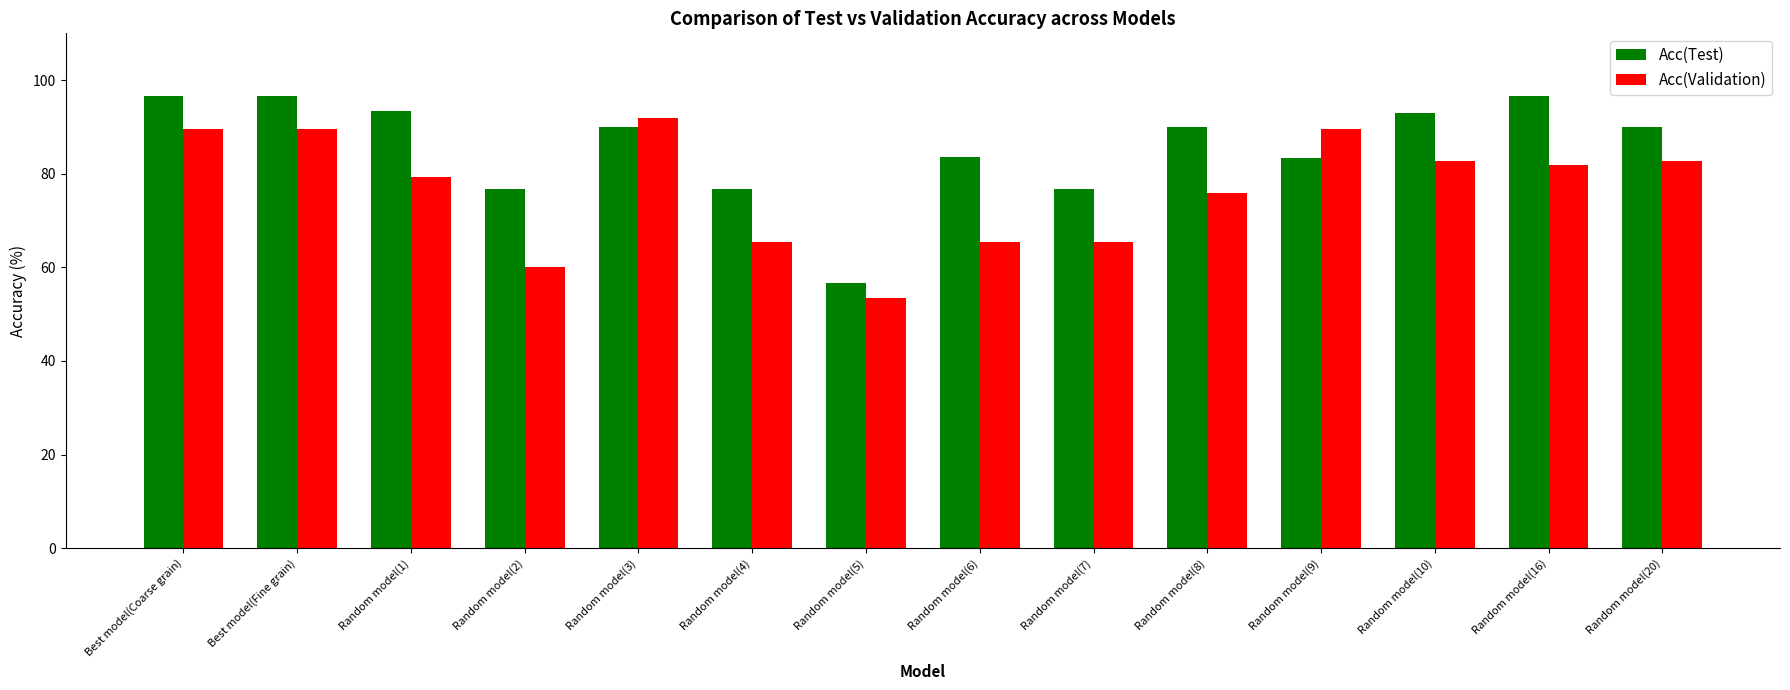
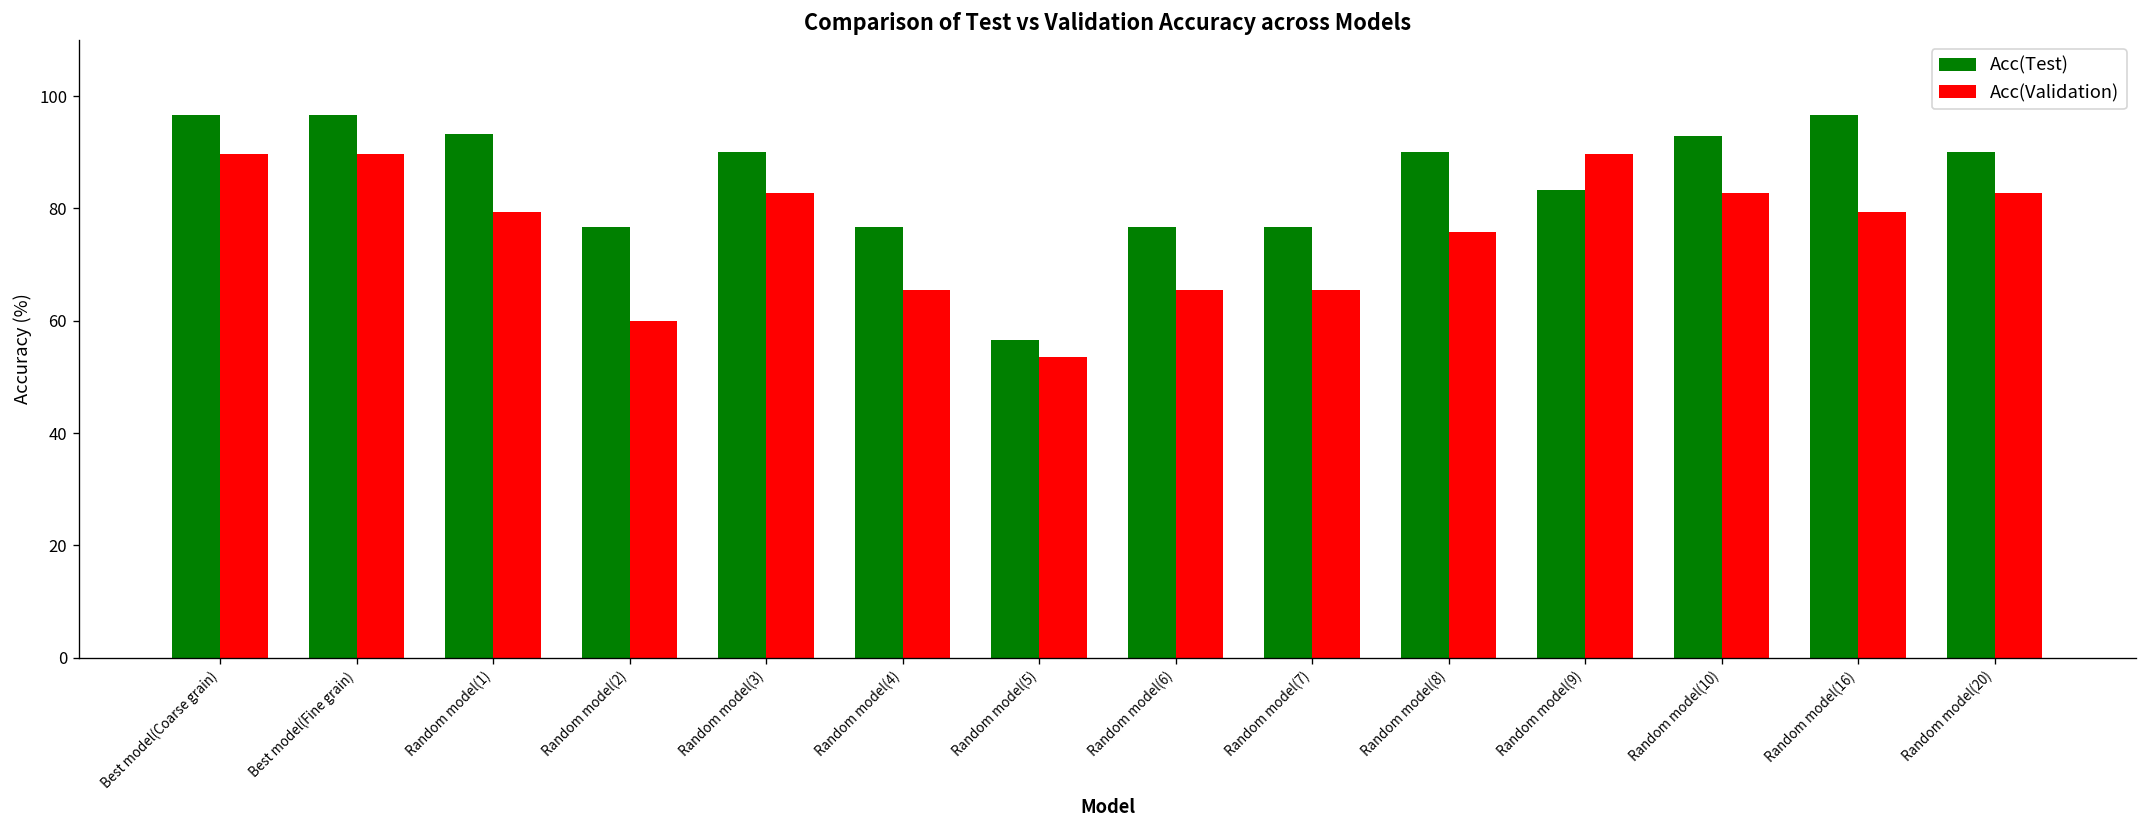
Acc(Validation), Random model(3): 92 -> 83
Acc(Test), Random model(6): 84 -> 77
Acc(Validation), Random model(16): 82 -> 79
